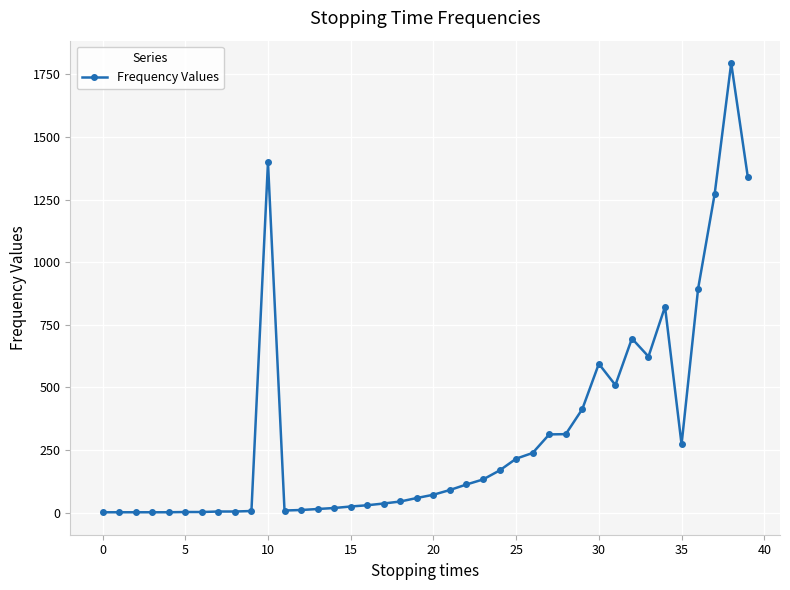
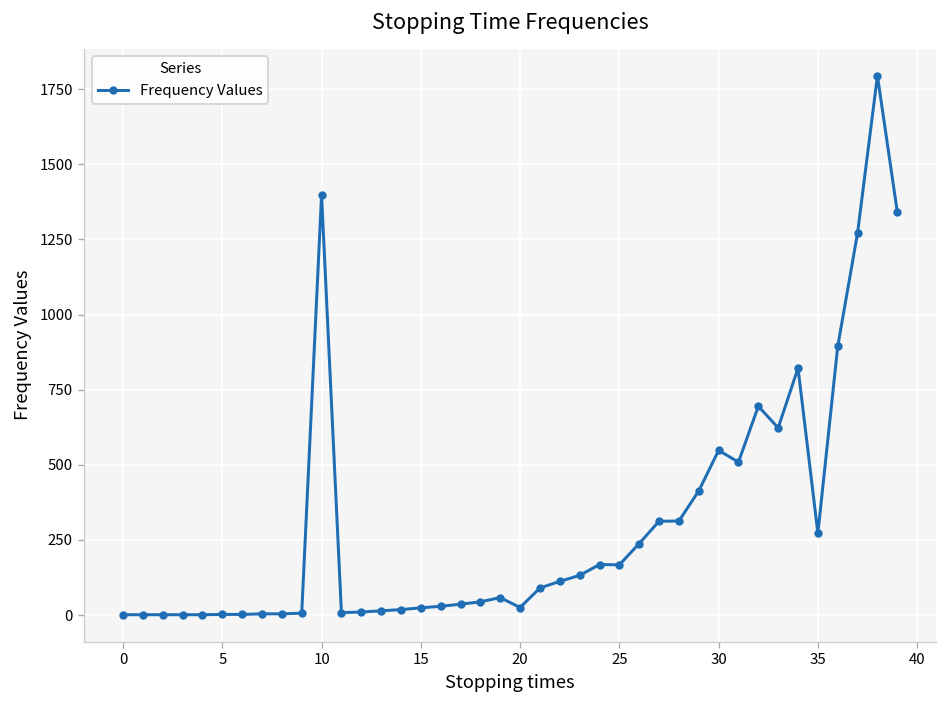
20: 70 -> 30
25: 220 -> 170
30: 590 -> 550
